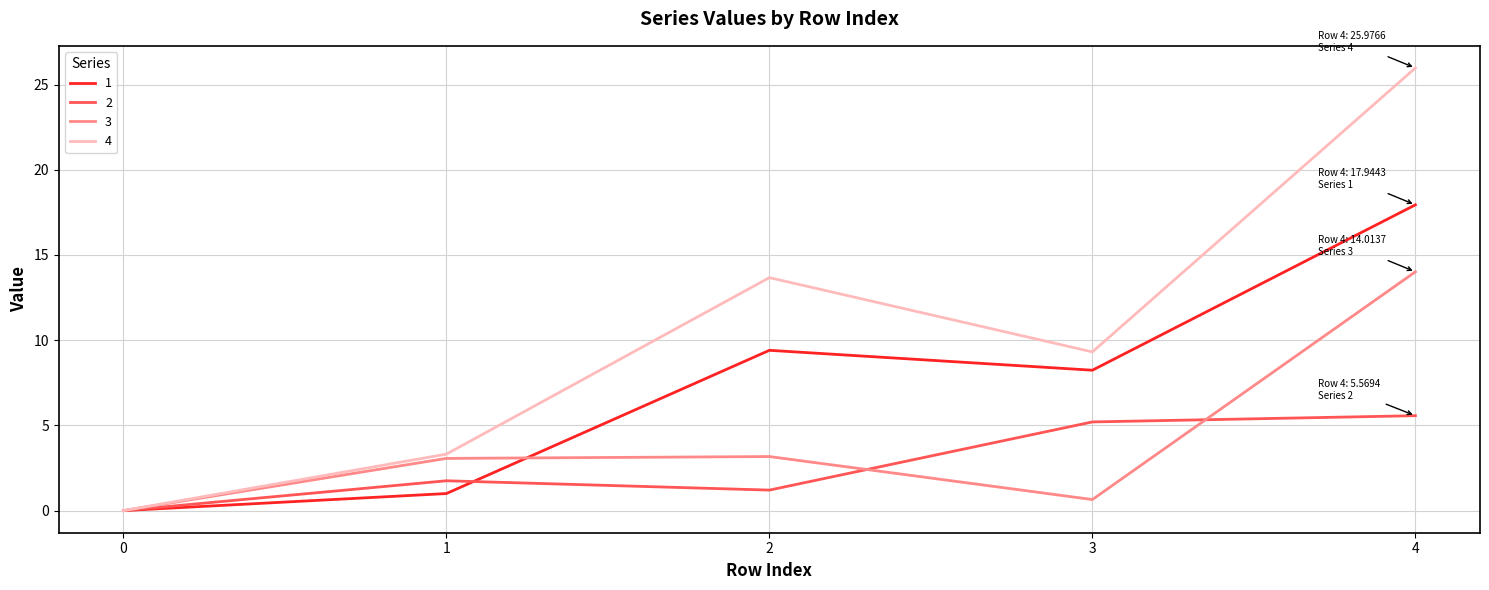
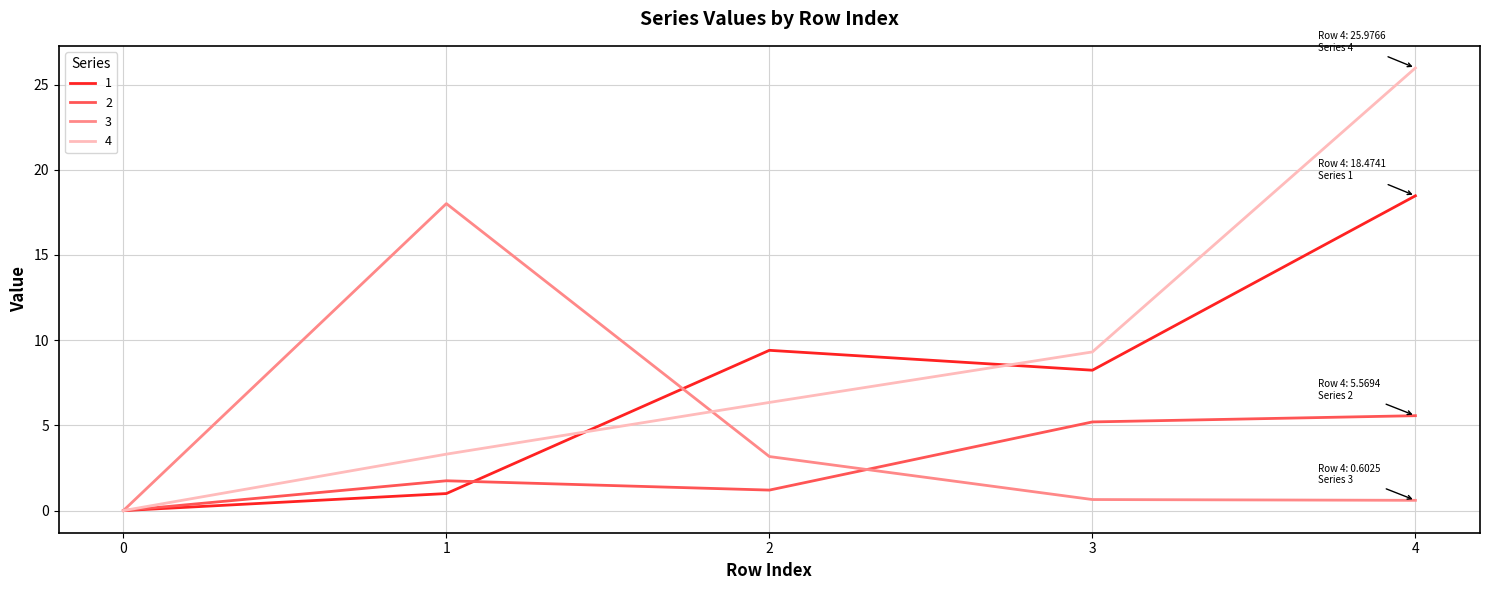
3, 1: 3.1 -> 18.0
4, 2: 13.7 -> 6.3
1, 4: 17.9443 -> 18.4741
3, 4: 14.0137 -> 0.6025
